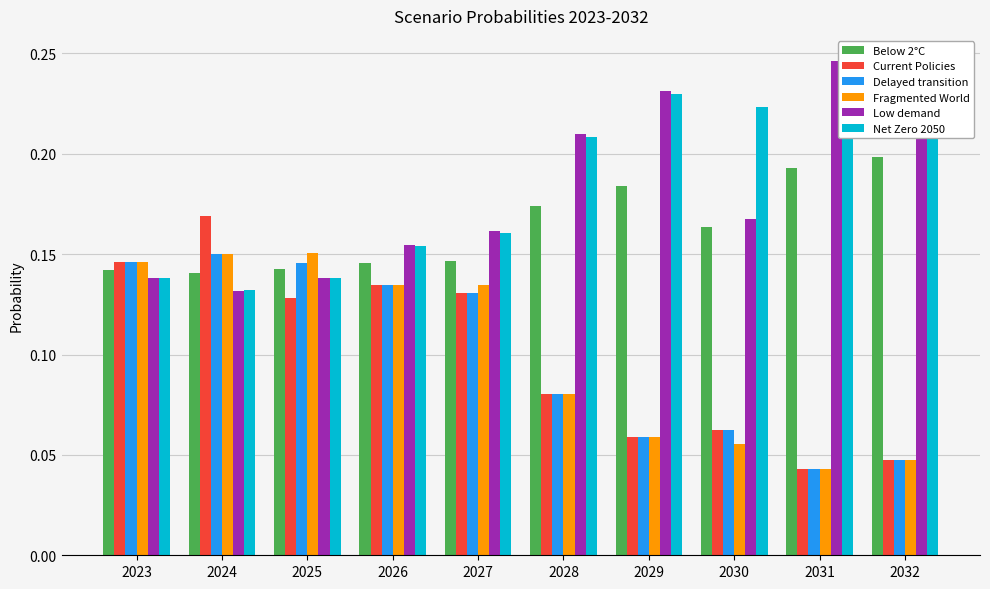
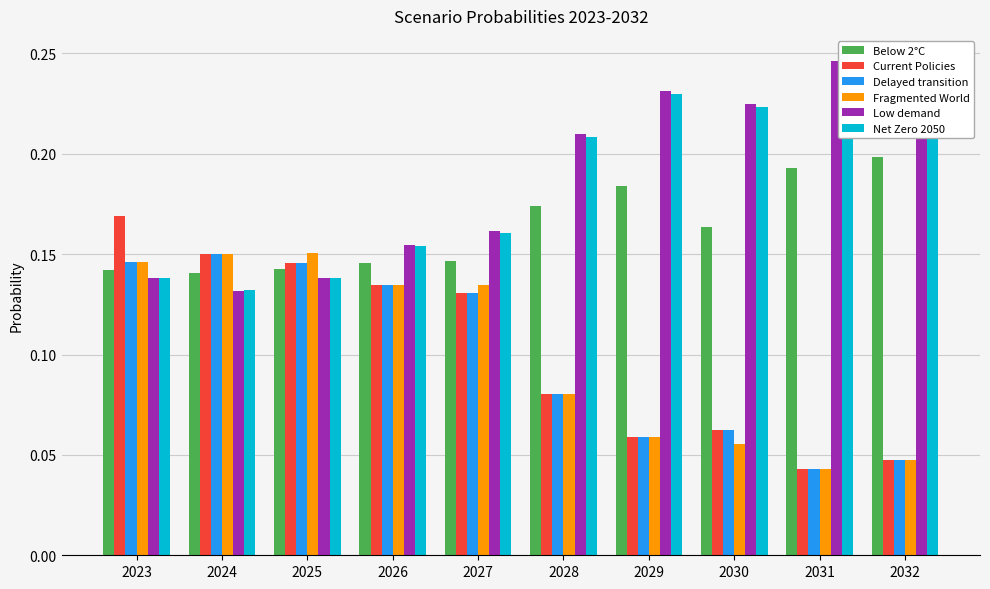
Current Policies, 2023: 0.146 -> 0.169
Current Policies, 2024: 0.169 -> 0.150
Current Policies, 2025: 0.128 -> 0.146
Low demand, 2030: 0.168 -> 0.225
